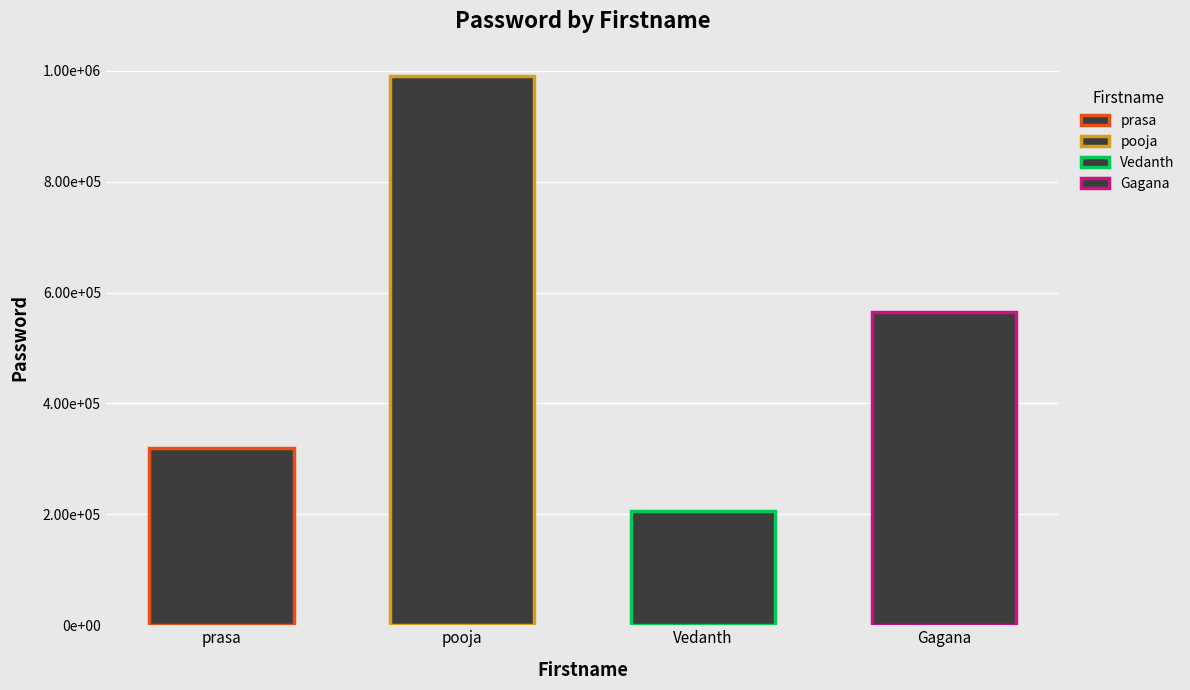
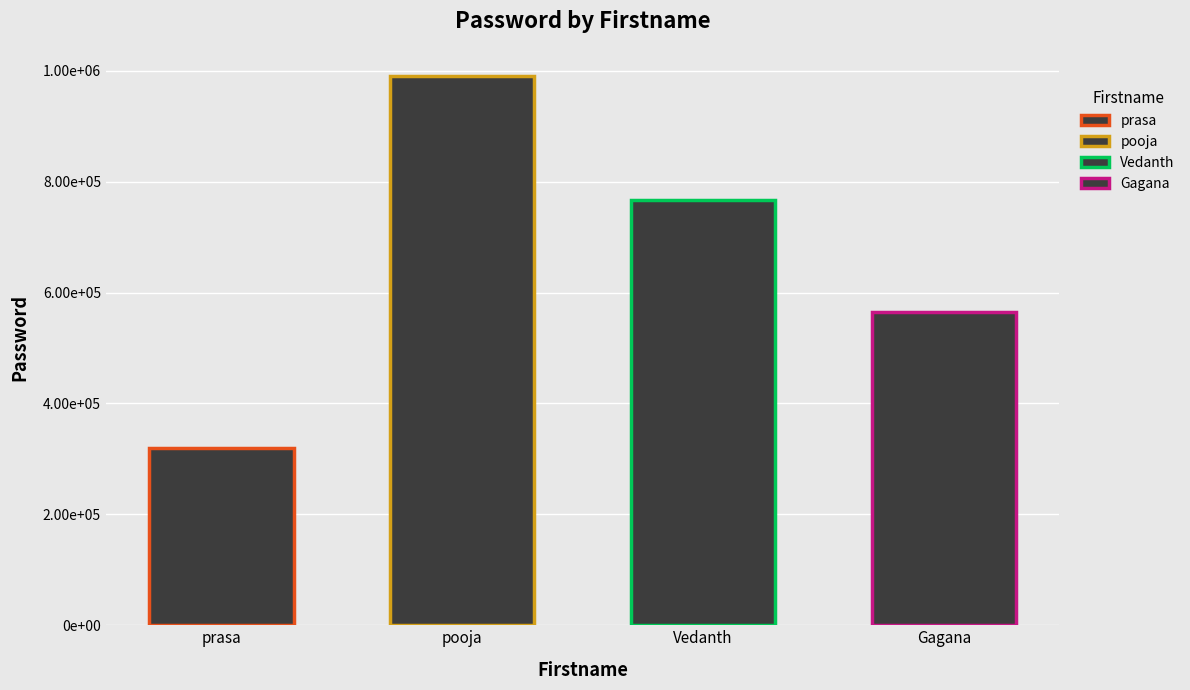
Vedanth: 210000 -> 770000
